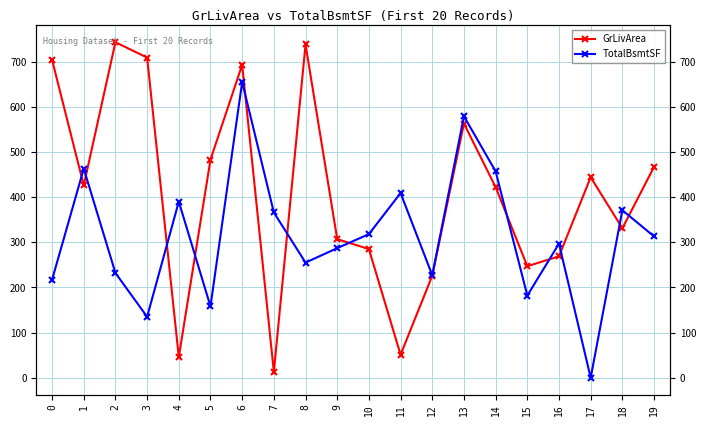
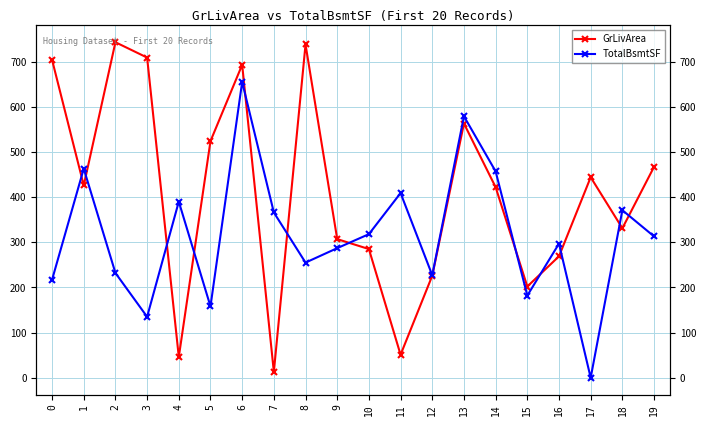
GrLivArea, 5: 480 -> 520
GrLivArea, 15: 250 -> 200
